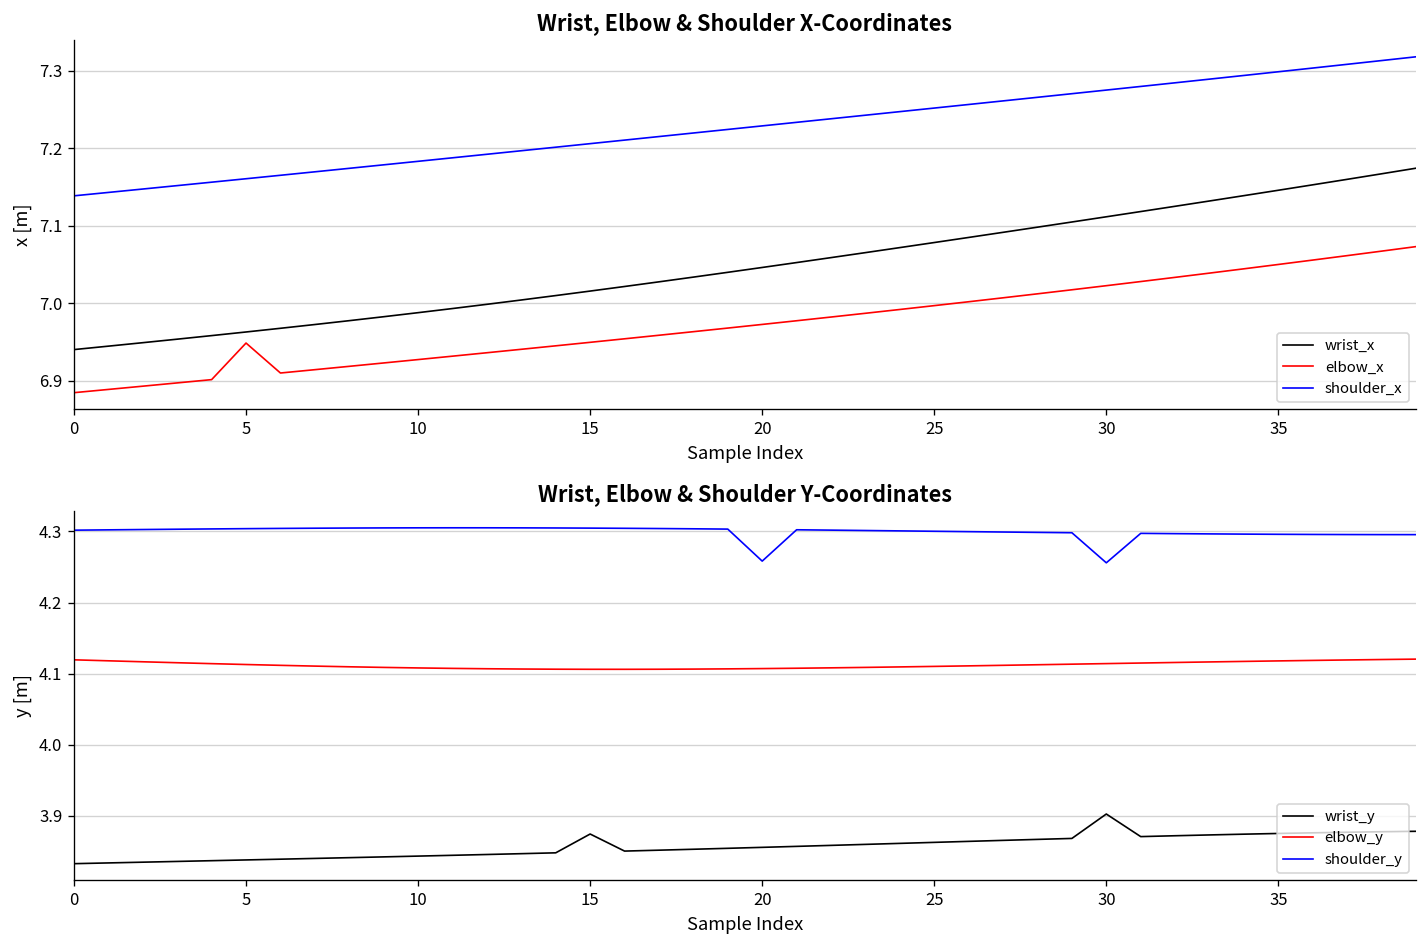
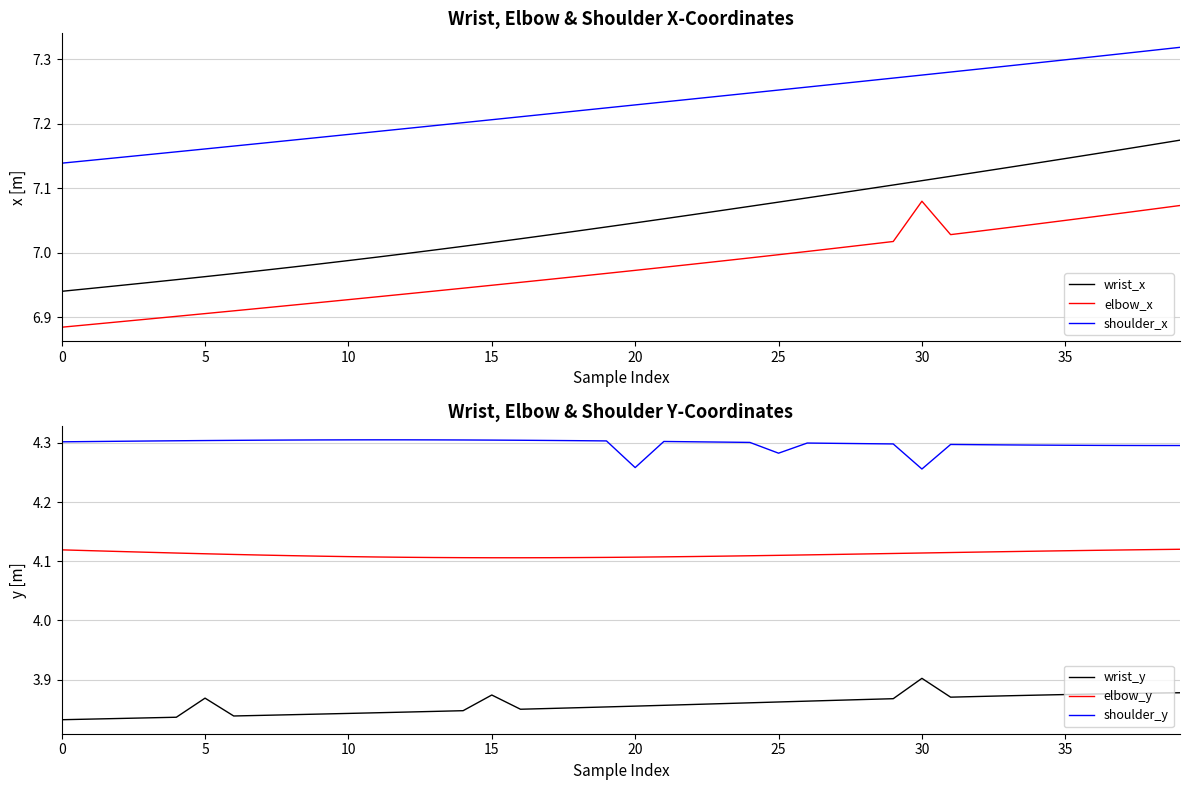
Wrist, Elbow & Shoulder X-Coordinates, elbow_x, 5: 6.95 -> 6.91
Wrist, Elbow & Shoulder X-Coordinates, elbow_x, 30: 7.02 -> 7.08
Wrist, Elbow & Shoulder Y-Coordinates, wrist_y, 5: 3.84 -> 3.87
Wrist, Elbow & Shoulder Y-Coordinates, shoulder_y, 25: 4.30 -> 4.28
